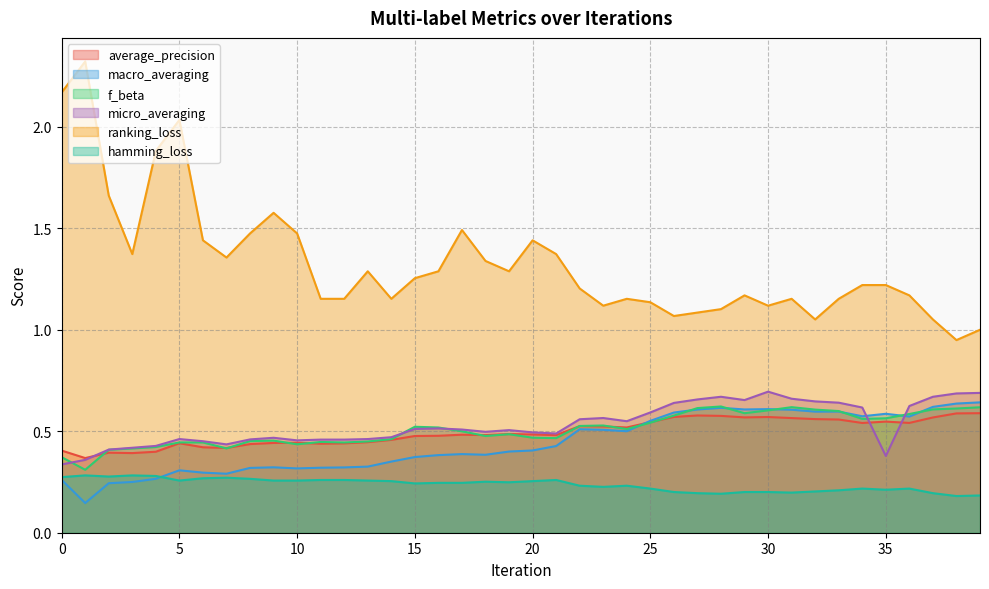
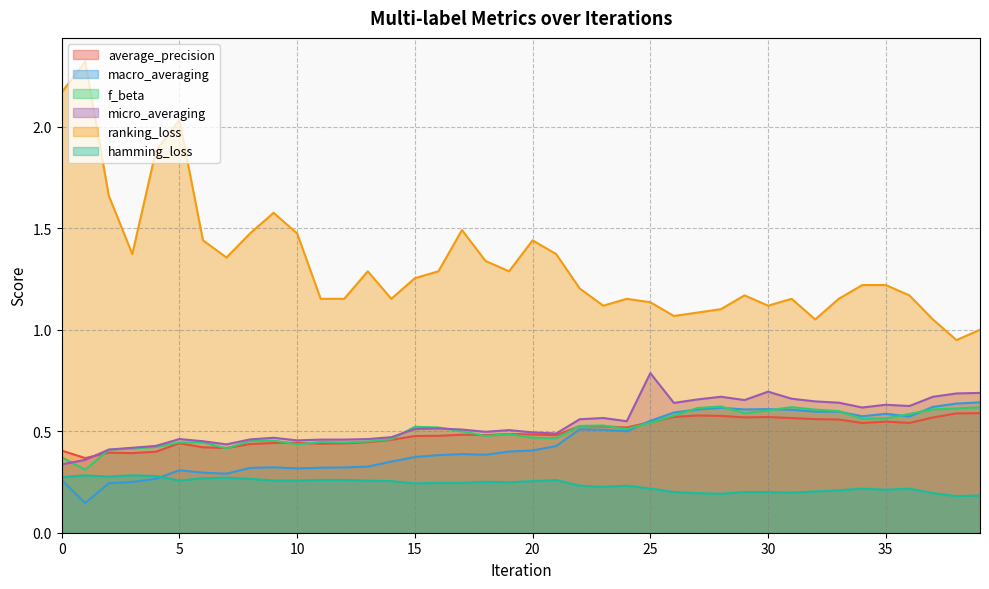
micro_averaging, 25: 0.59 -> 0.79
micro_averaging, 35: 0.38 -> 0.63
